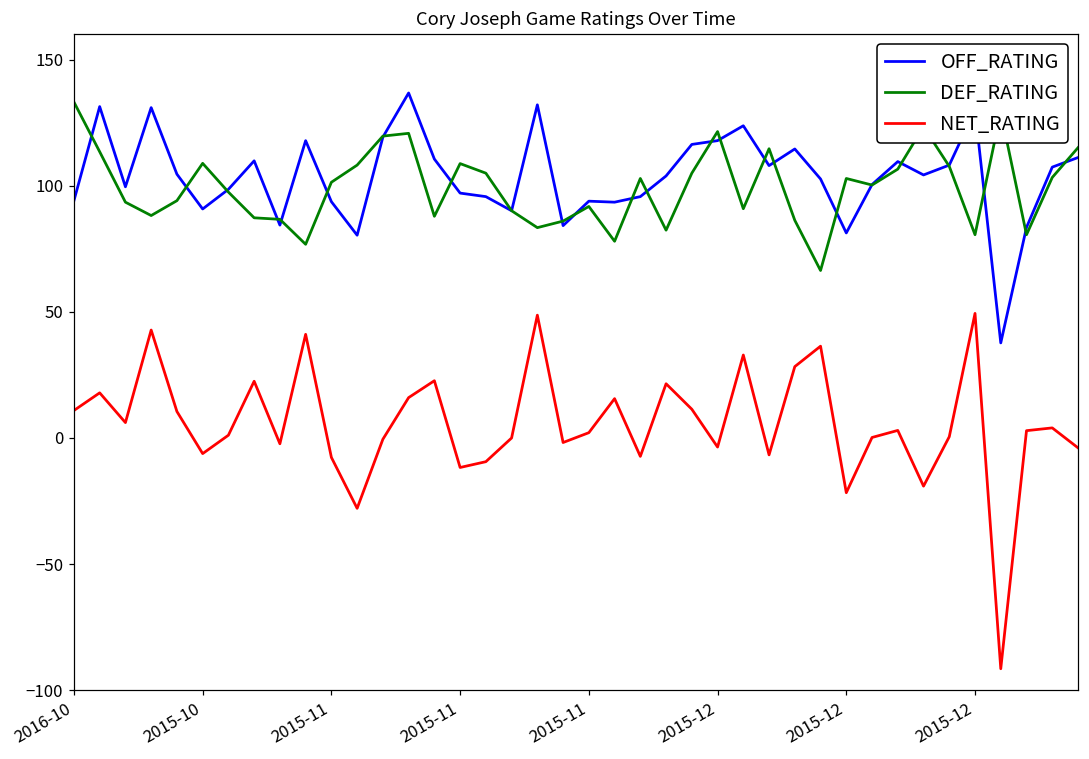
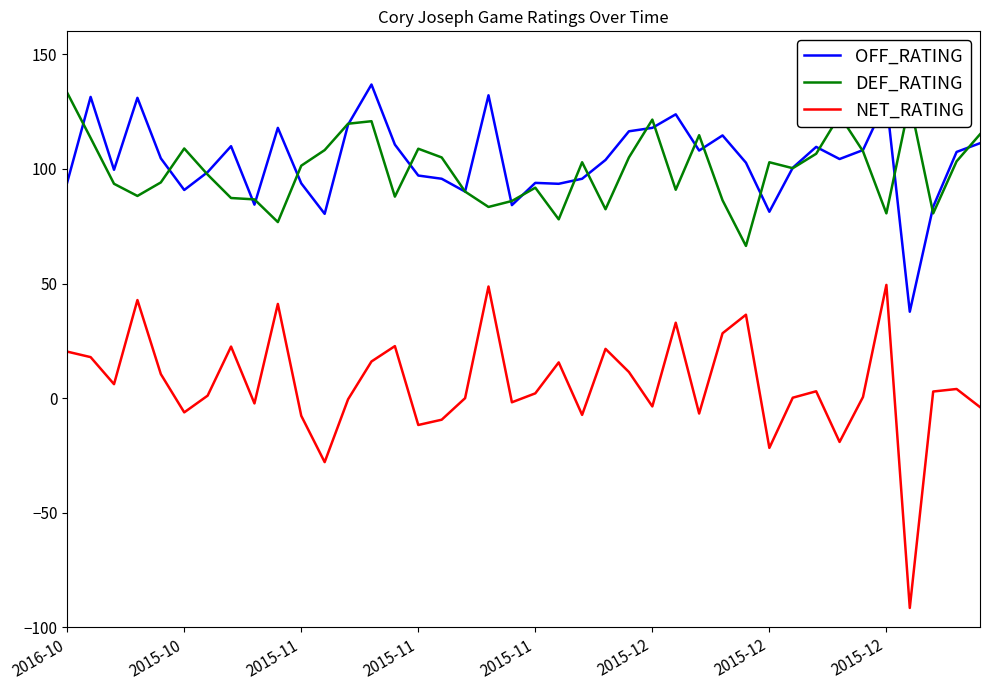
NET_RATING, 2016-10: 11 -> 20
